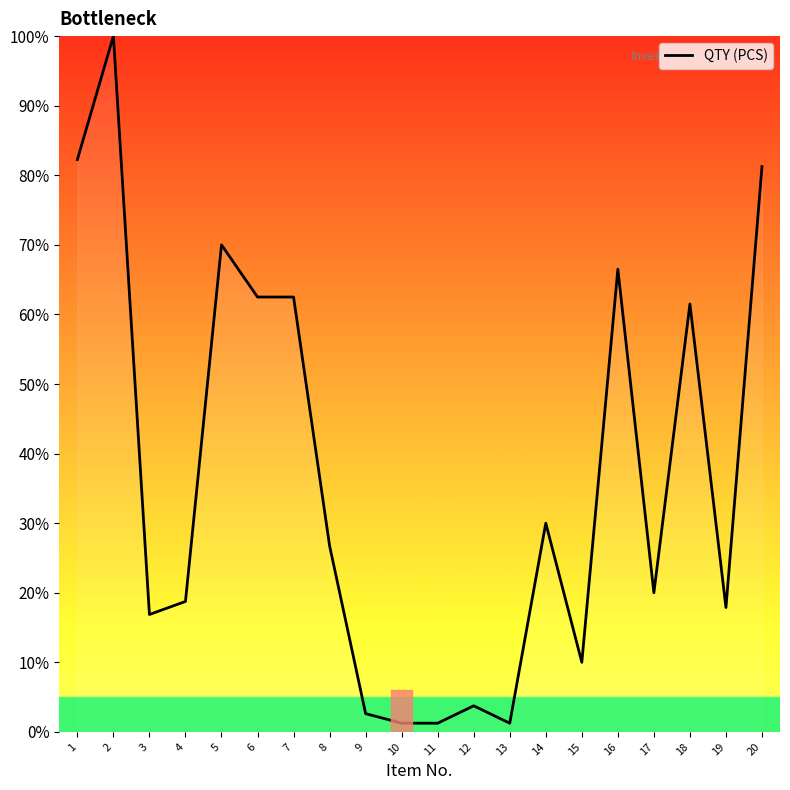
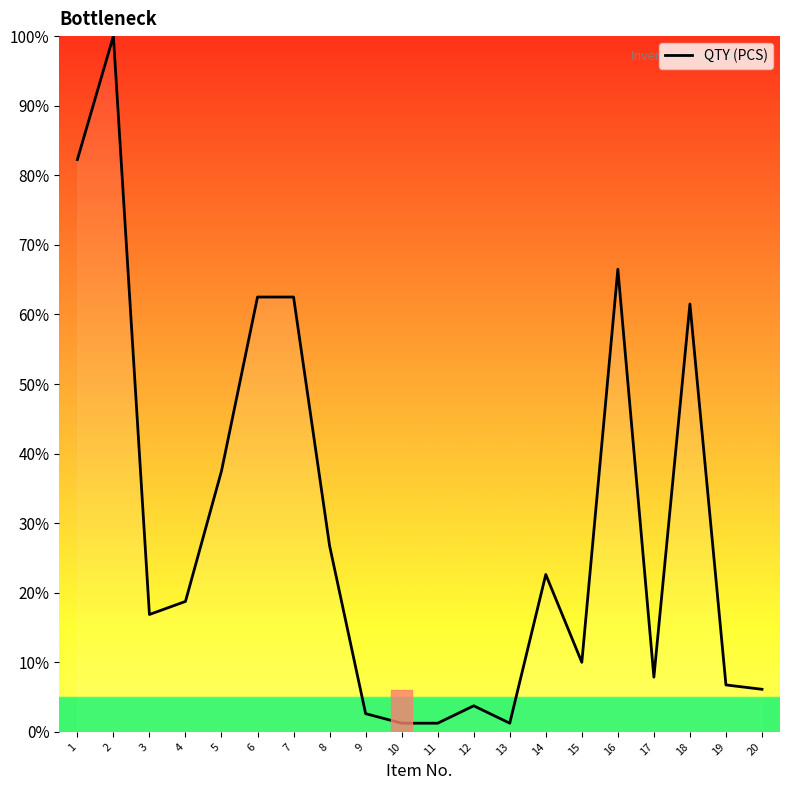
5: 70% -> 38%
14: 30% -> 23%
17: 20% -> 8%
19: 18% -> 7%
20: 81% -> 6%
